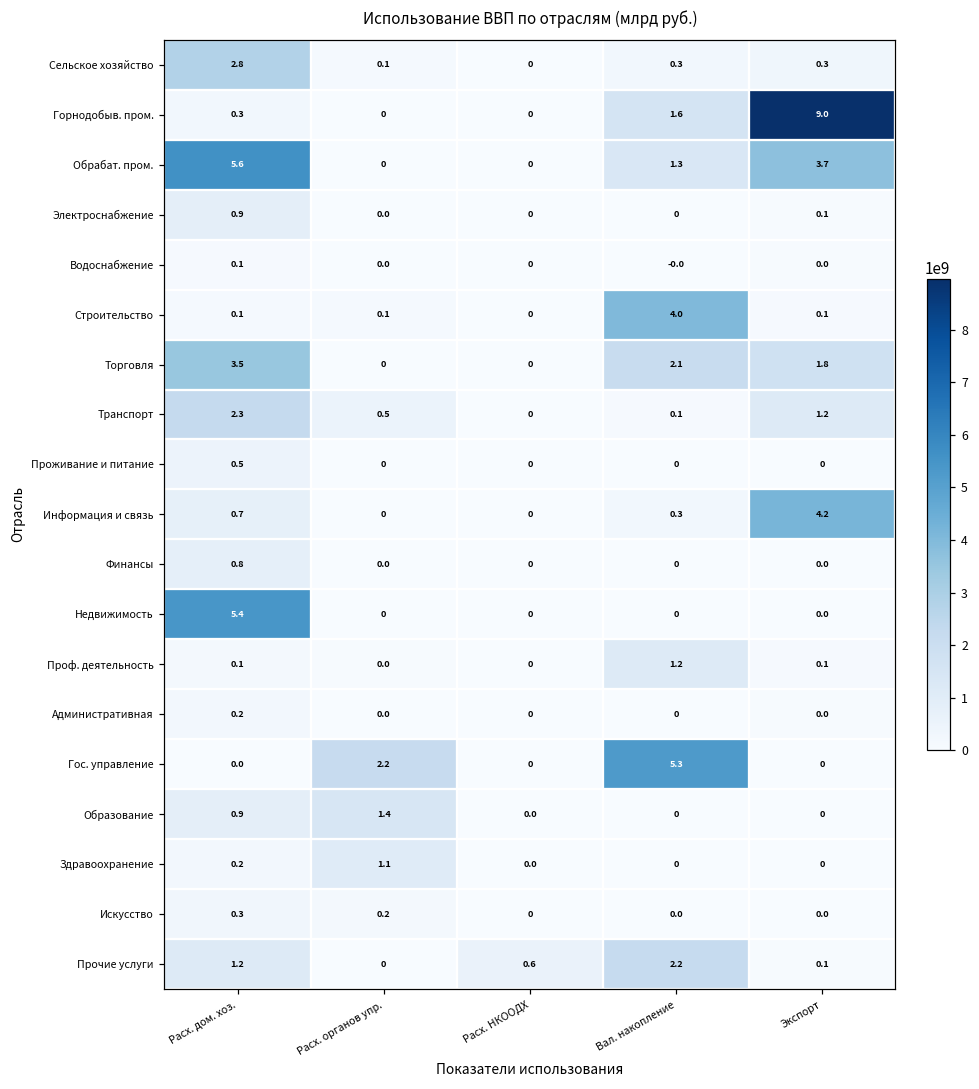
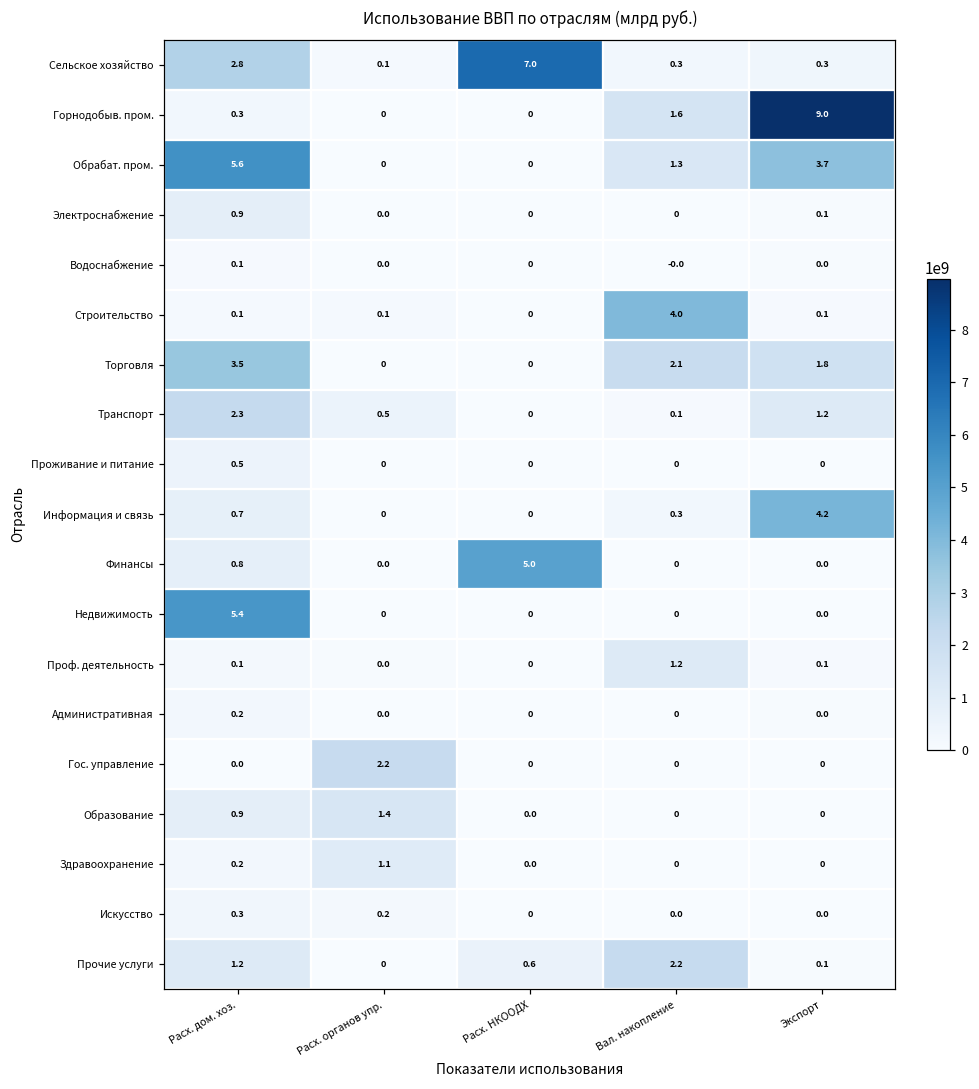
Сельское хозяйство, Расх. НКООДХ: 0 -> 7.0
Финансы, Расх. НКООДХ: 0 -> 5.0
Гос. управление, Вал. накопление: 5.3 -> 0
